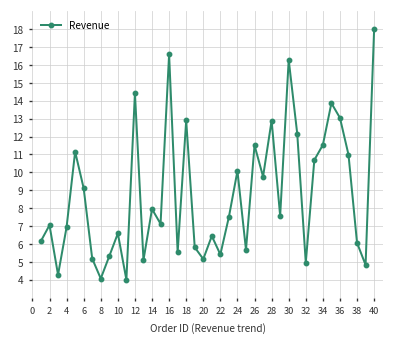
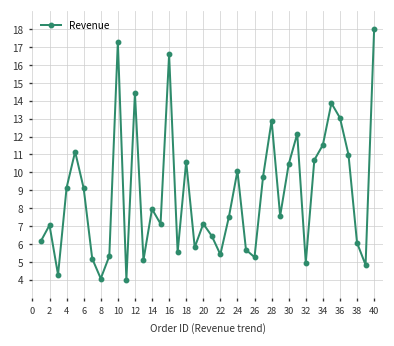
4: 6.9 -> 9.1
10: 6.6 -> 17.3
18: 12.9 -> 10.6
20: 5.2 -> 7.1
26: 11.5 -> 5.3
30: 16.3 -> 10.5
